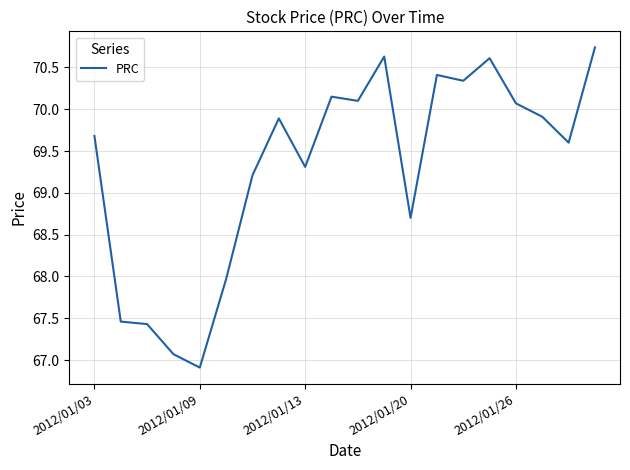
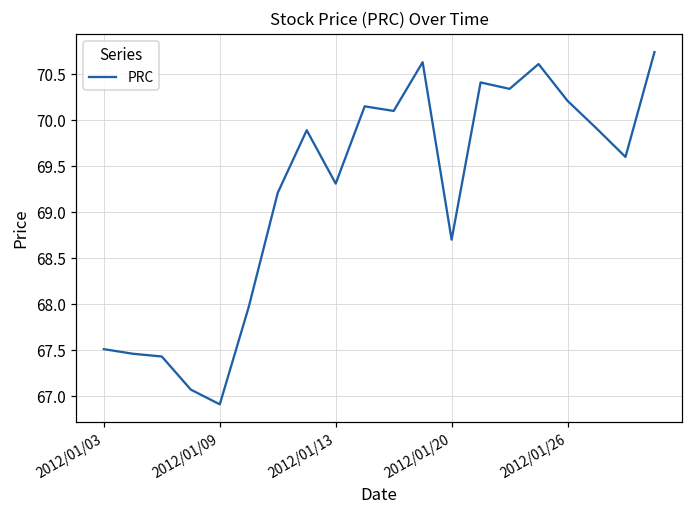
2012/01/03: 69.7 -> 67.5
2012/01/26: 70.1 -> 70.2
